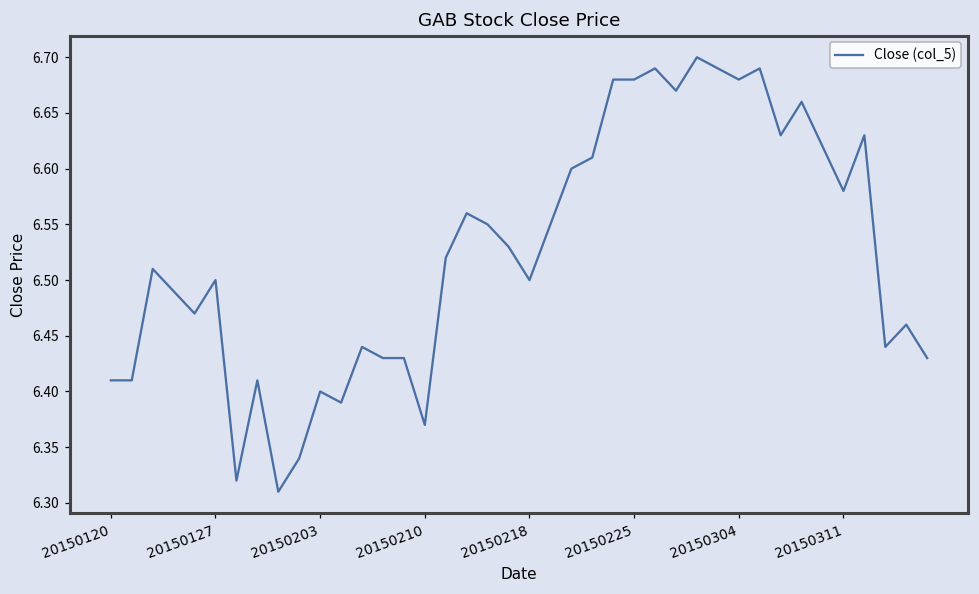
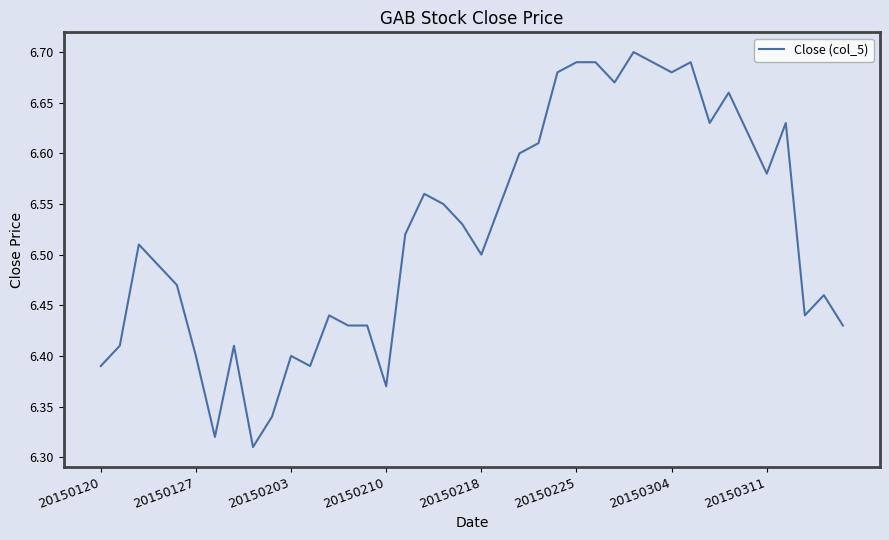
20150120: 6.41 -> 6.39
20150127: 6.5 -> 6.4
20150225: 6.68 -> 6.69
